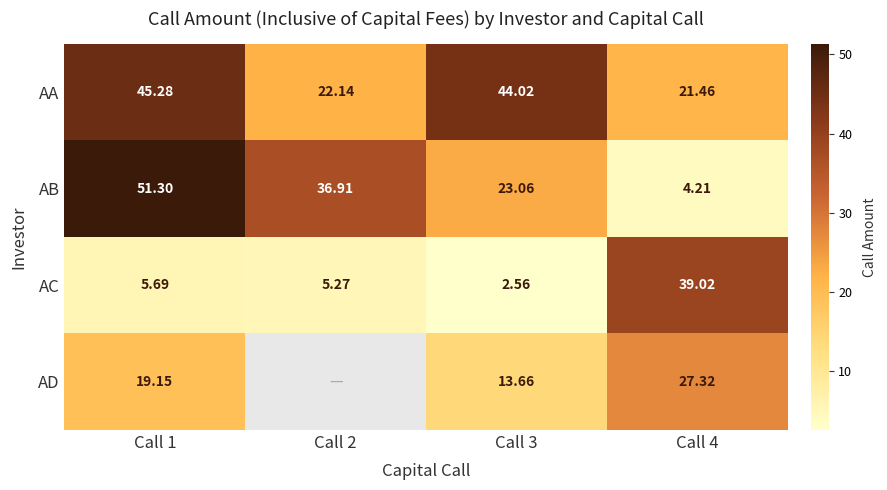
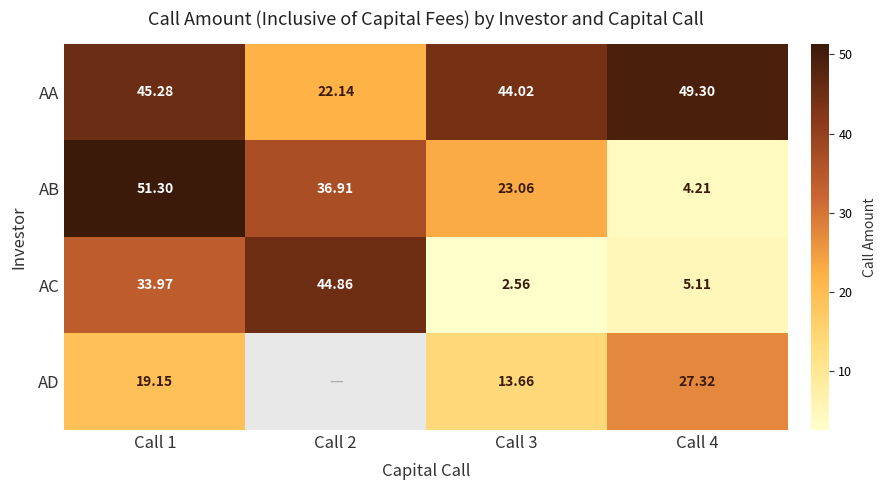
AA, Call 4: 21.46 -> 49.30
AC, Call 1: 5.69 -> 33.97
AC, Call 2: 5.27 -> 44.86
AC, Call 4: 39.02 -> 5.11
